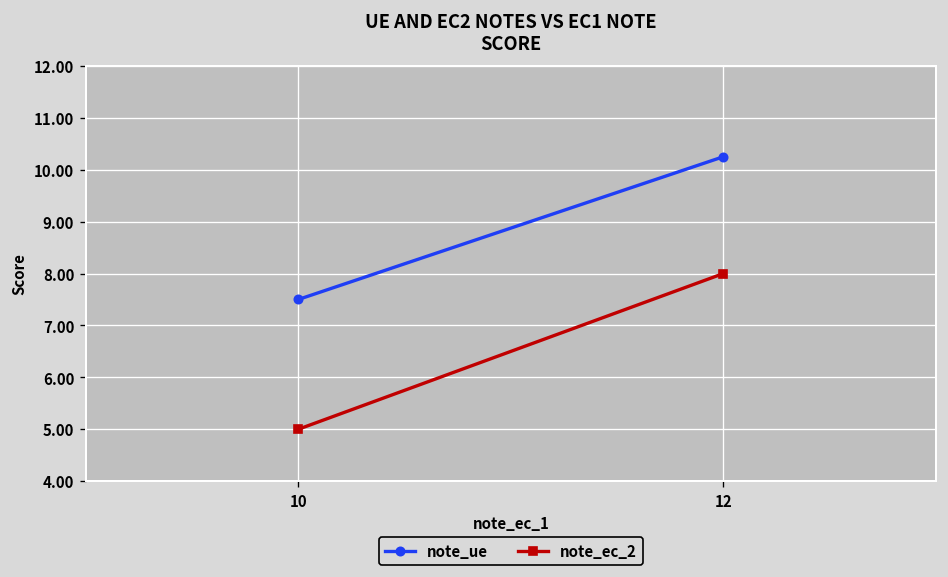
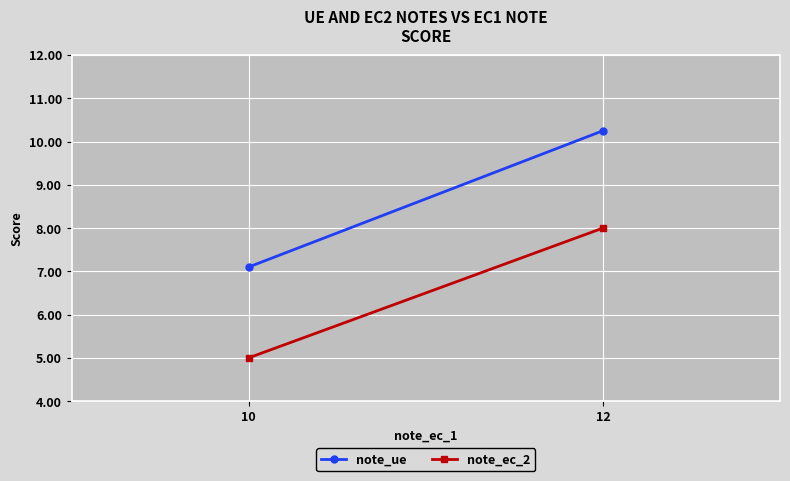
note_ue, 10: 7.5 -> 7.1
